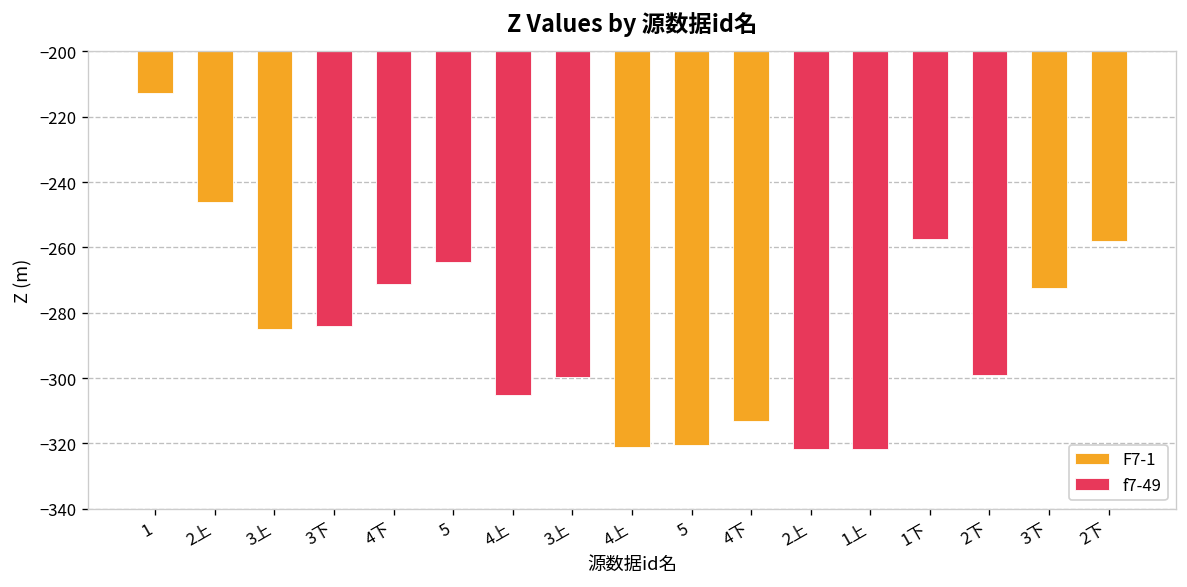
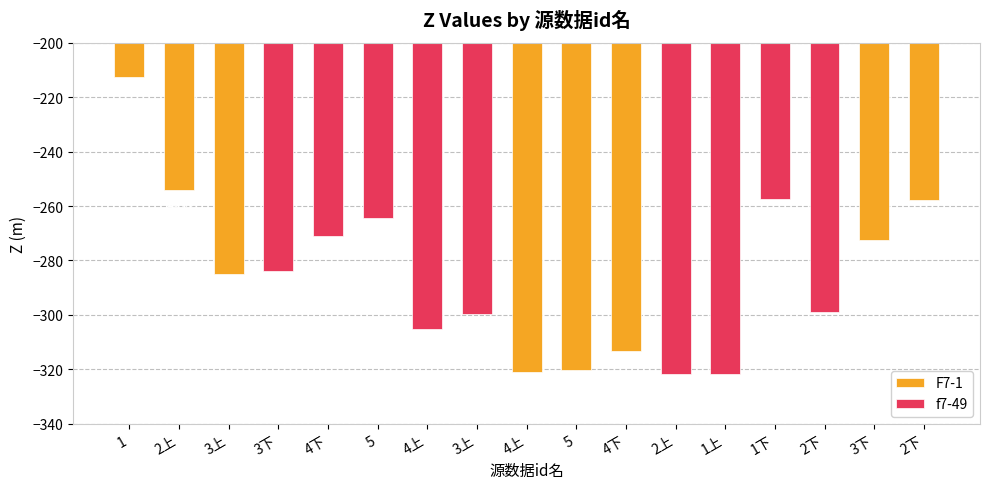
F7-1, 2上: -246 -> -254
